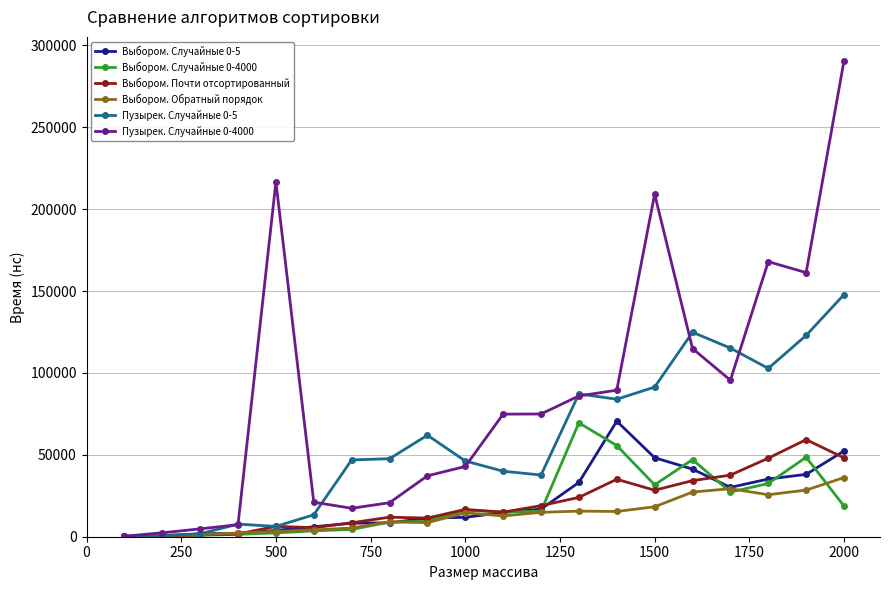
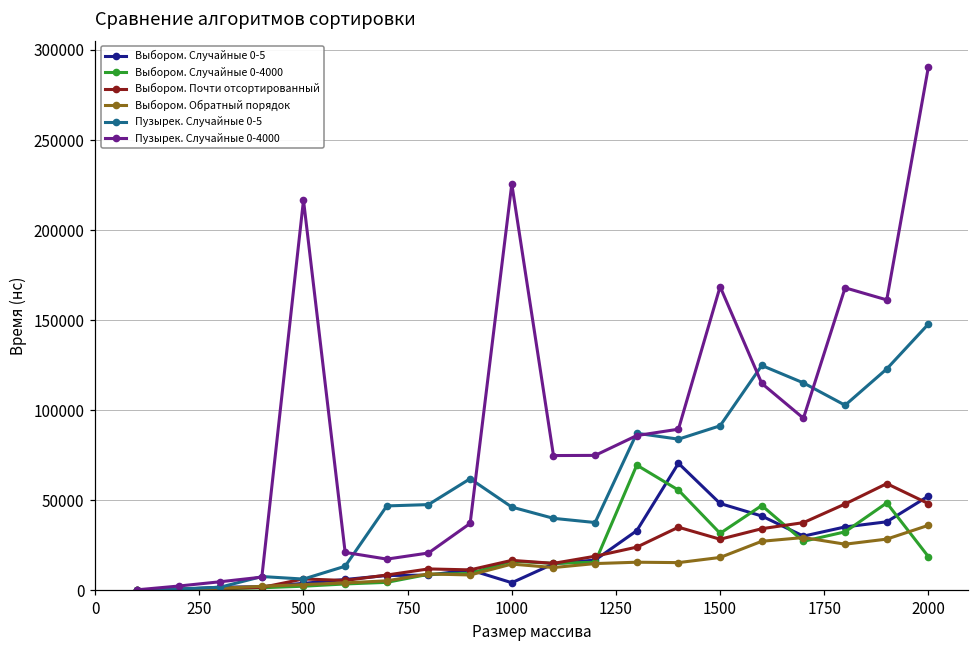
Выбором. Случайные 0-5, 1000: 12000 -> 4000
Пузырек. Случайные 0-4000, 1000: 43000 -> 226000
Пузырек. Случайные 0-4000, 1500: 209000 -> 169000
